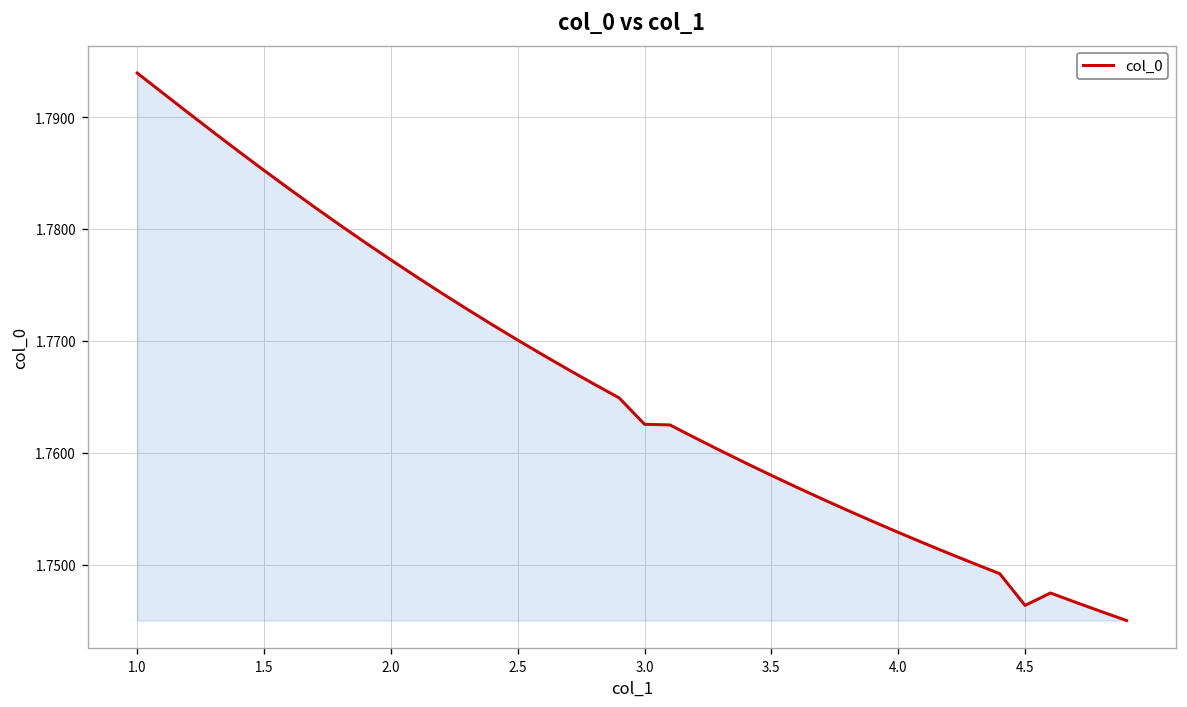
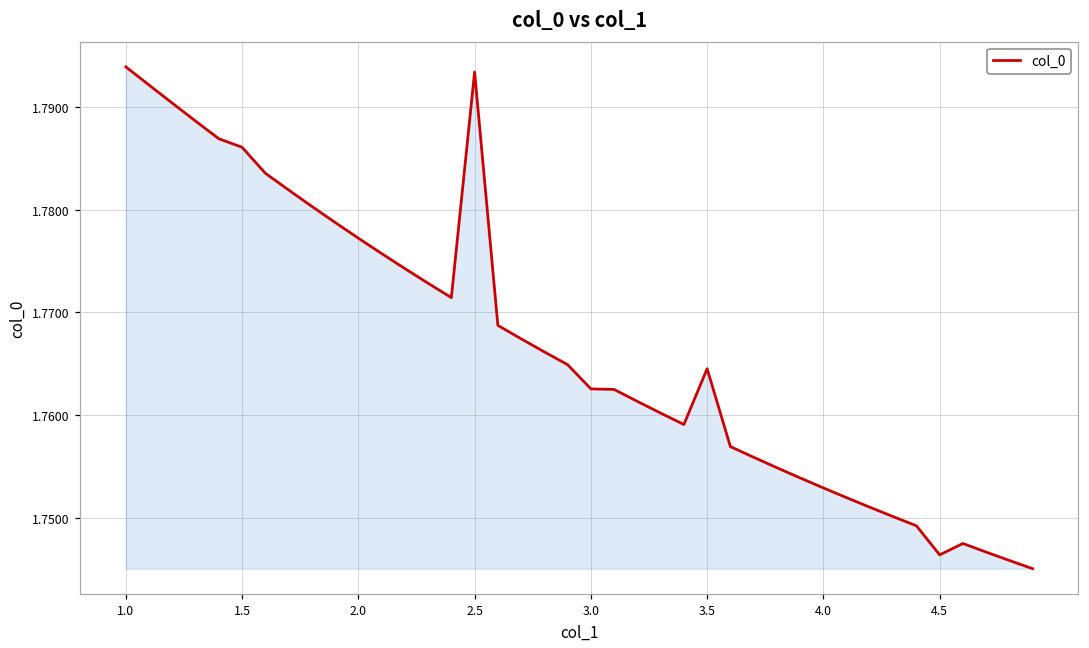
1.5: 1.785 -> 1.786
2.5: 1.770 -> 1.793
3.5: 1.758 -> 1.765
